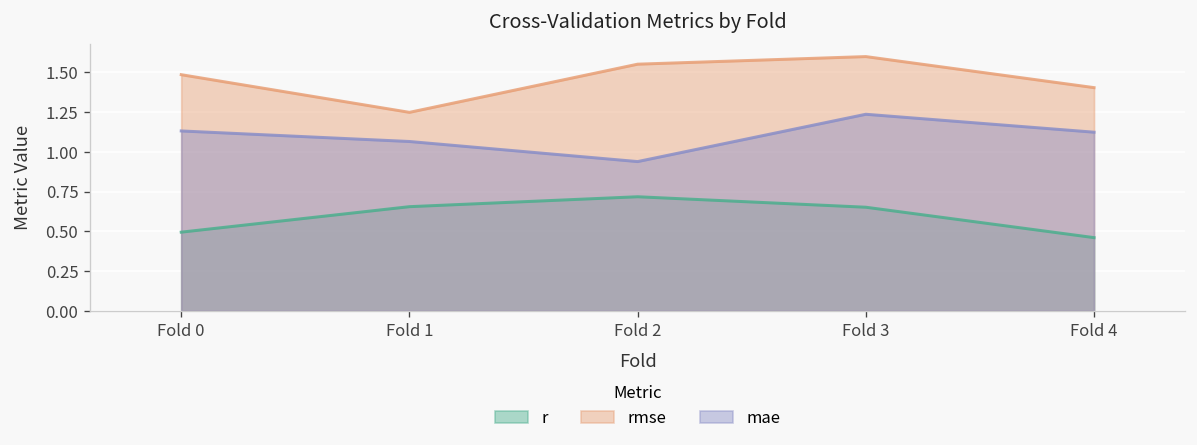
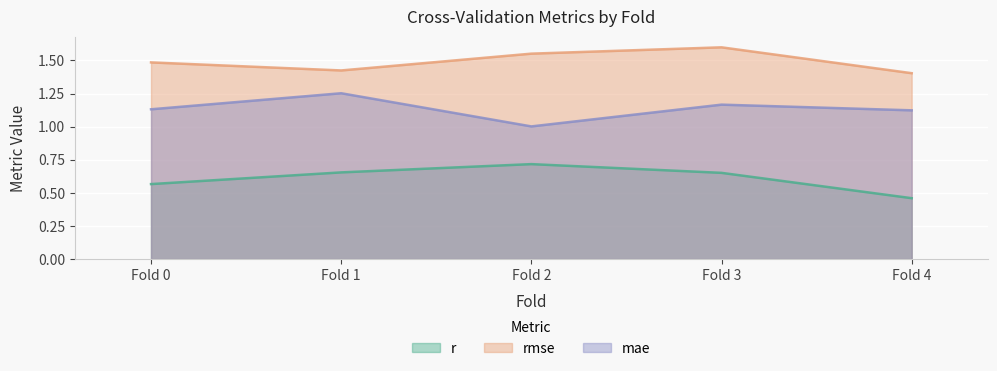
r, Fold 0: 0.49 -> 0.57
rmse, Fold 1: 1.25 -> 1.42
mae, Fold 1: 1.06 -> 1.25
mae, Fold 2: 0.94 -> 1.00
mae, Fold 3: 1.24 -> 1.17
